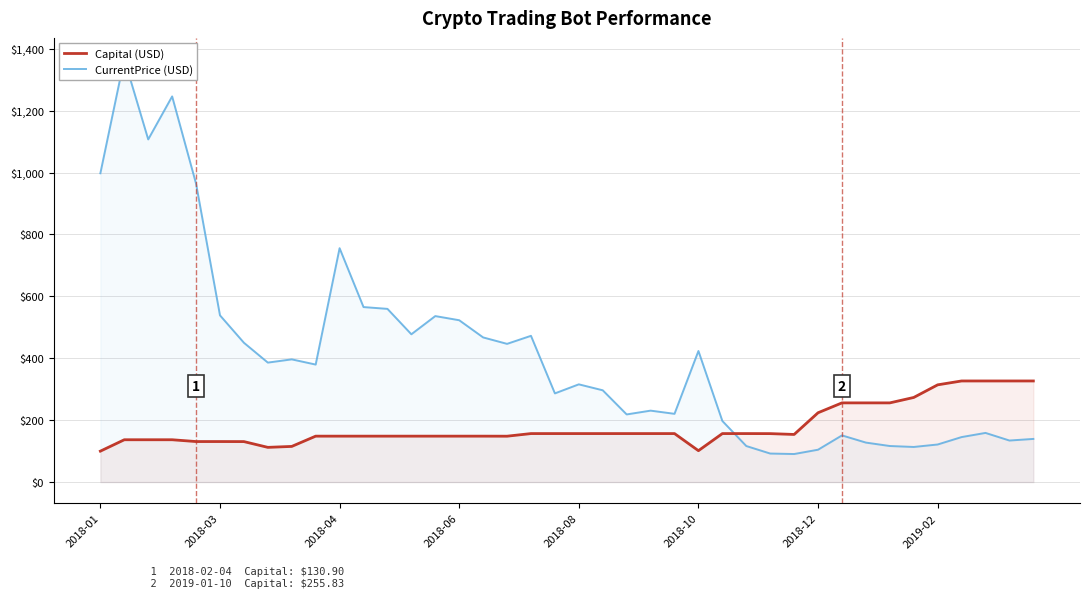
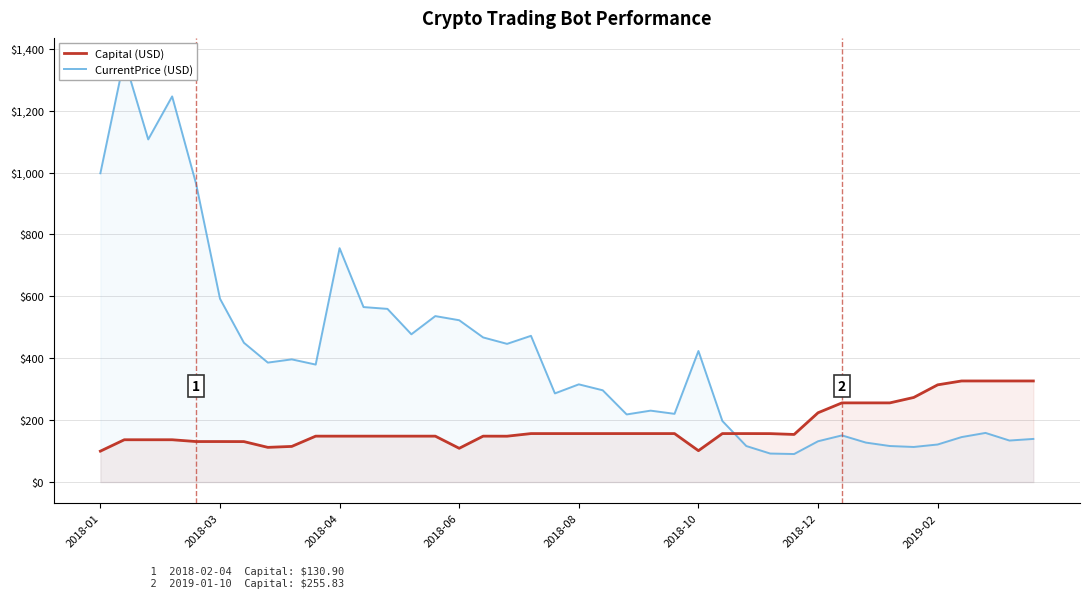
CurrentPrice (USD), 2018-03: $540 -> $590
Capital (USD), 2018-06: $150 -> $110
CurrentPrice (USD), 2018-12: $100 -> $130
